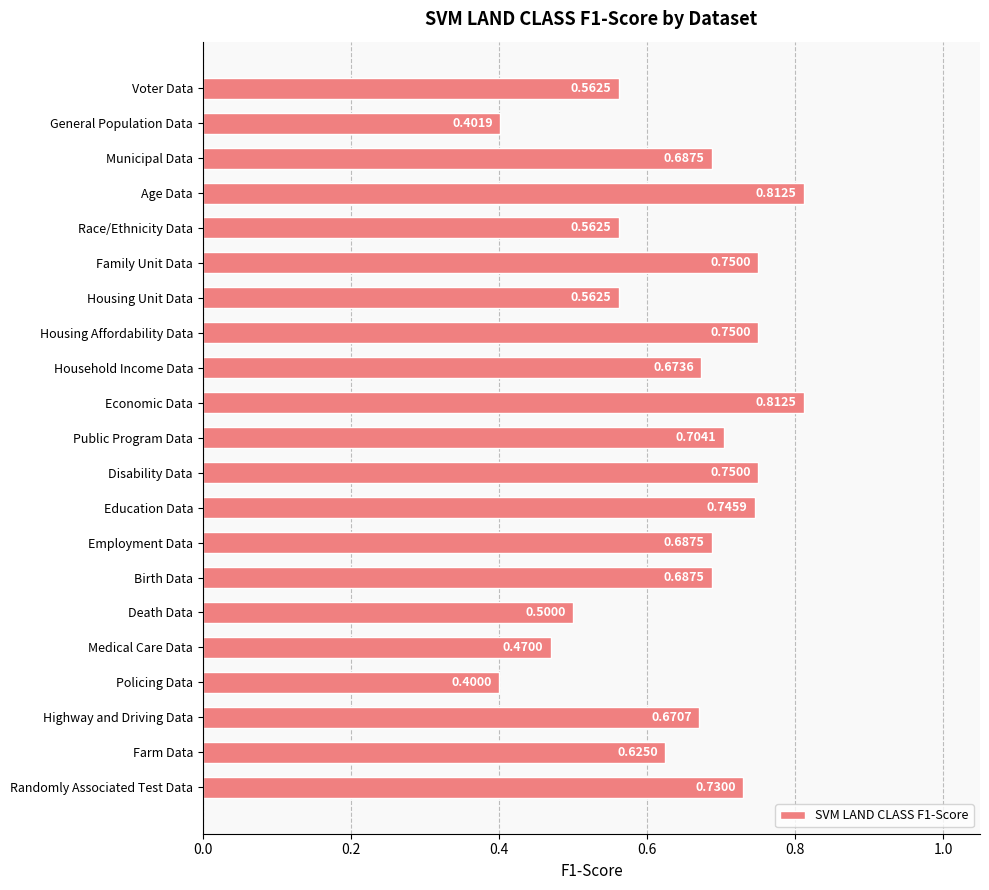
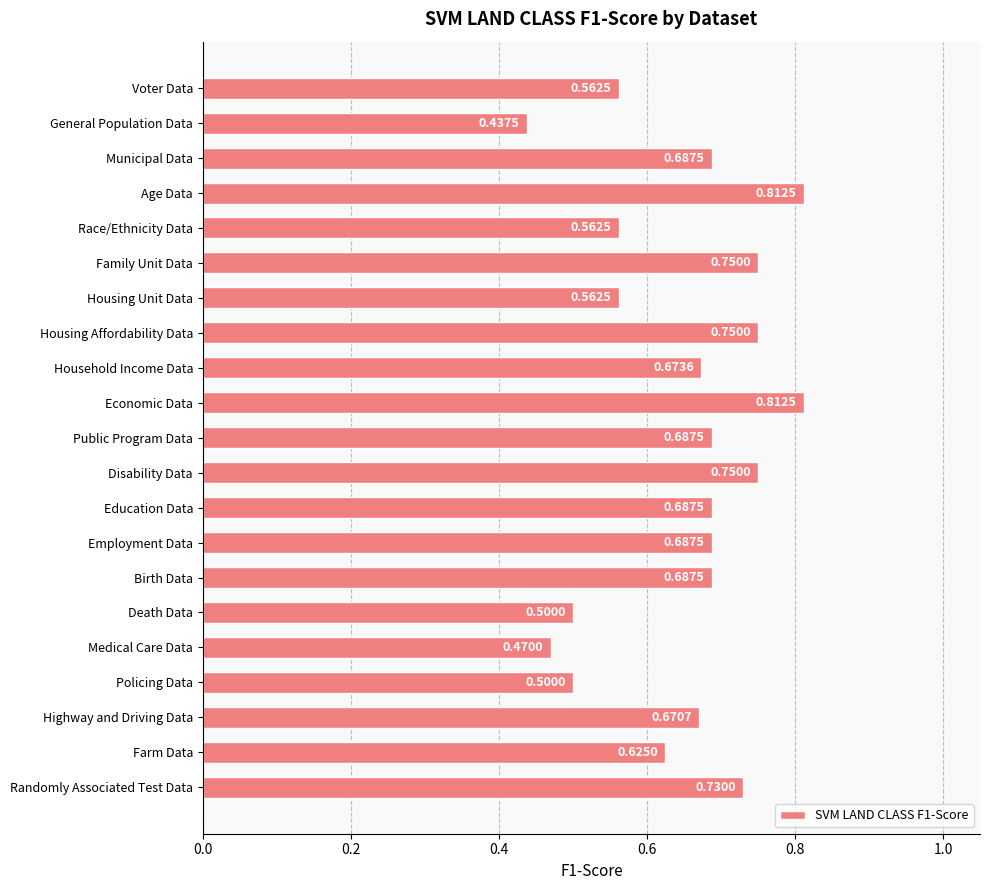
General Population Data: 0.4019 -> 0.4375
Public Program Data: 0.7041 -> 0.6875
Education Data: 0.7459 -> 0.6875
Policing Data: 0.4000 -> 0.5000
